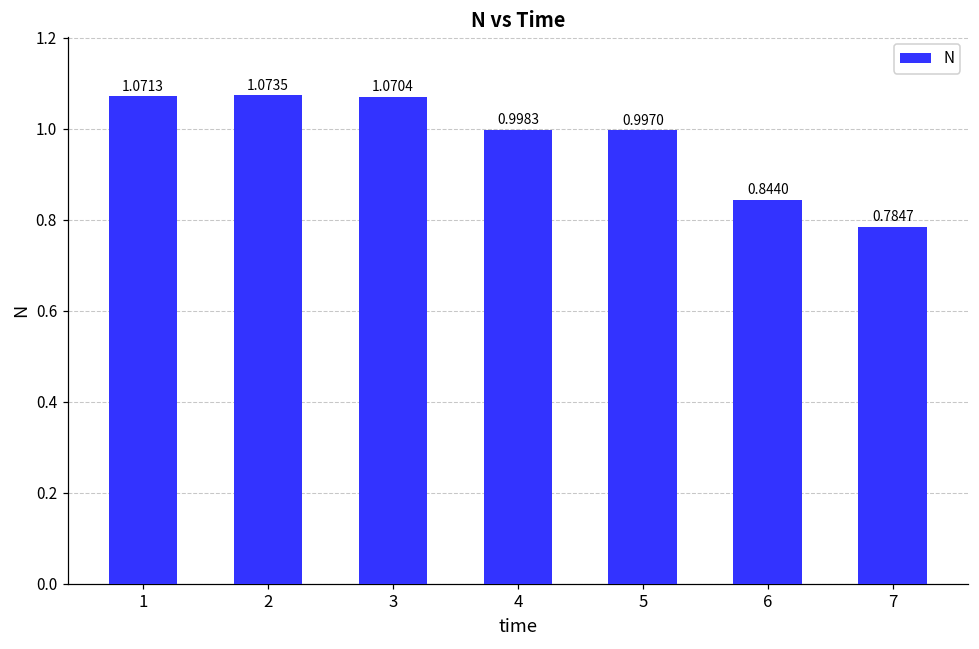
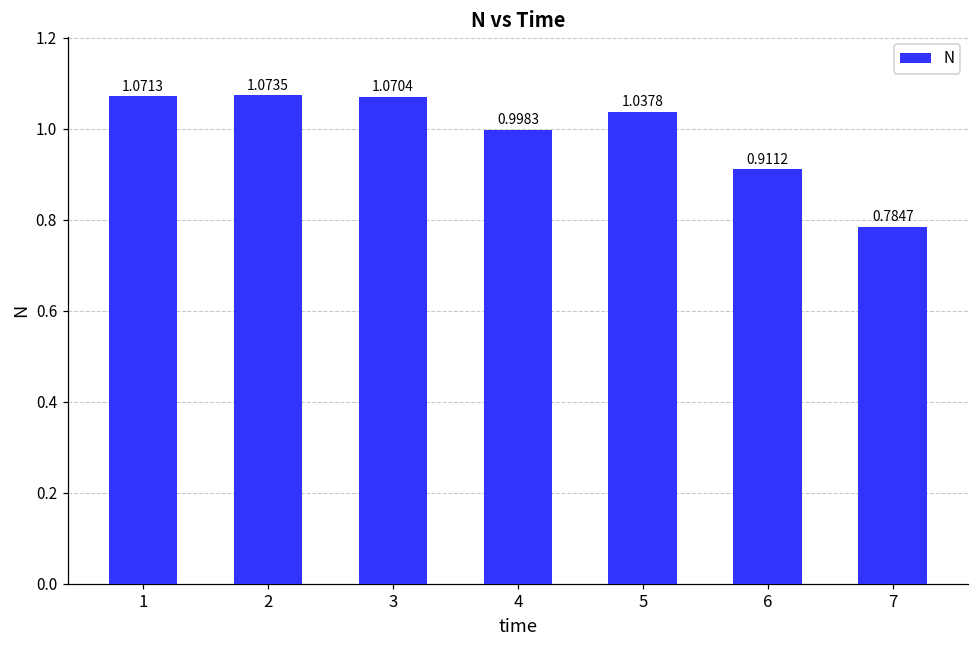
5: 0.9970 -> 1.0378
6: 0.8440 -> 0.9112
